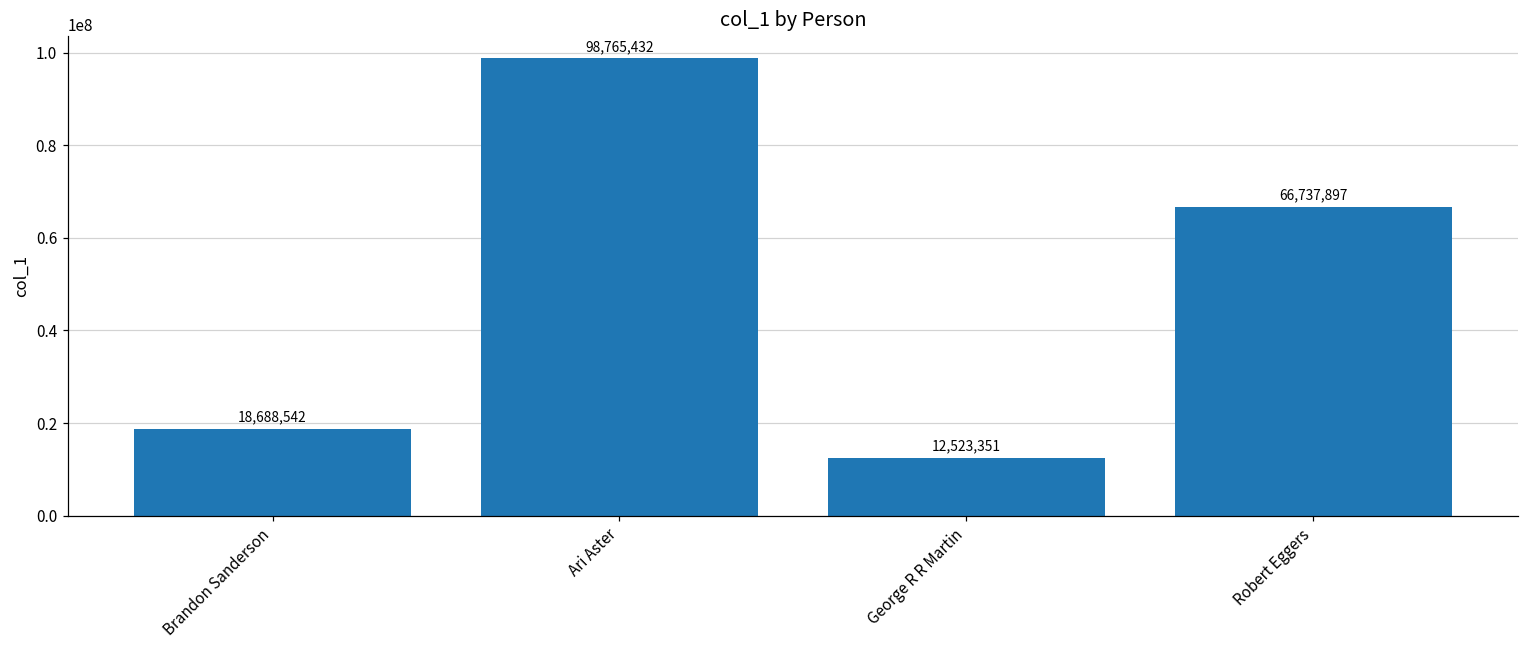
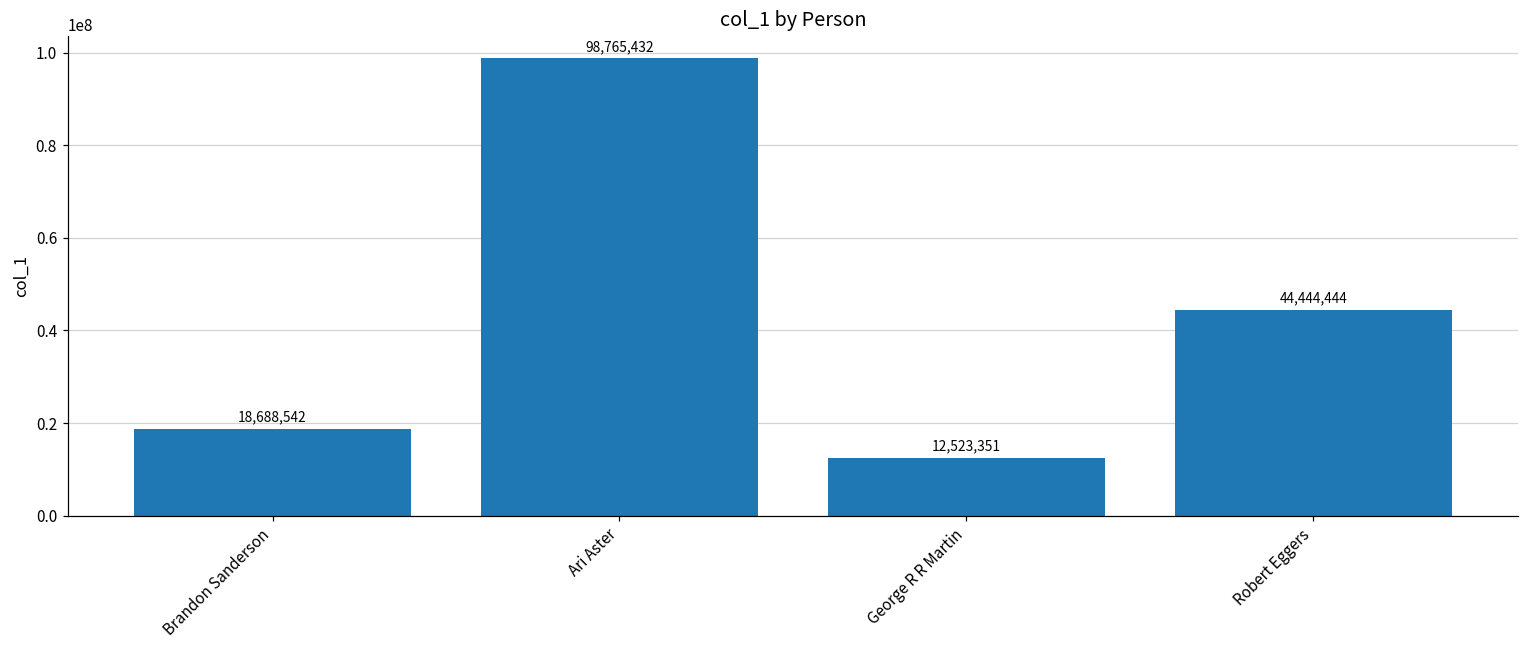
Robert Eggers: 66,737,897 -> 44,444,444
